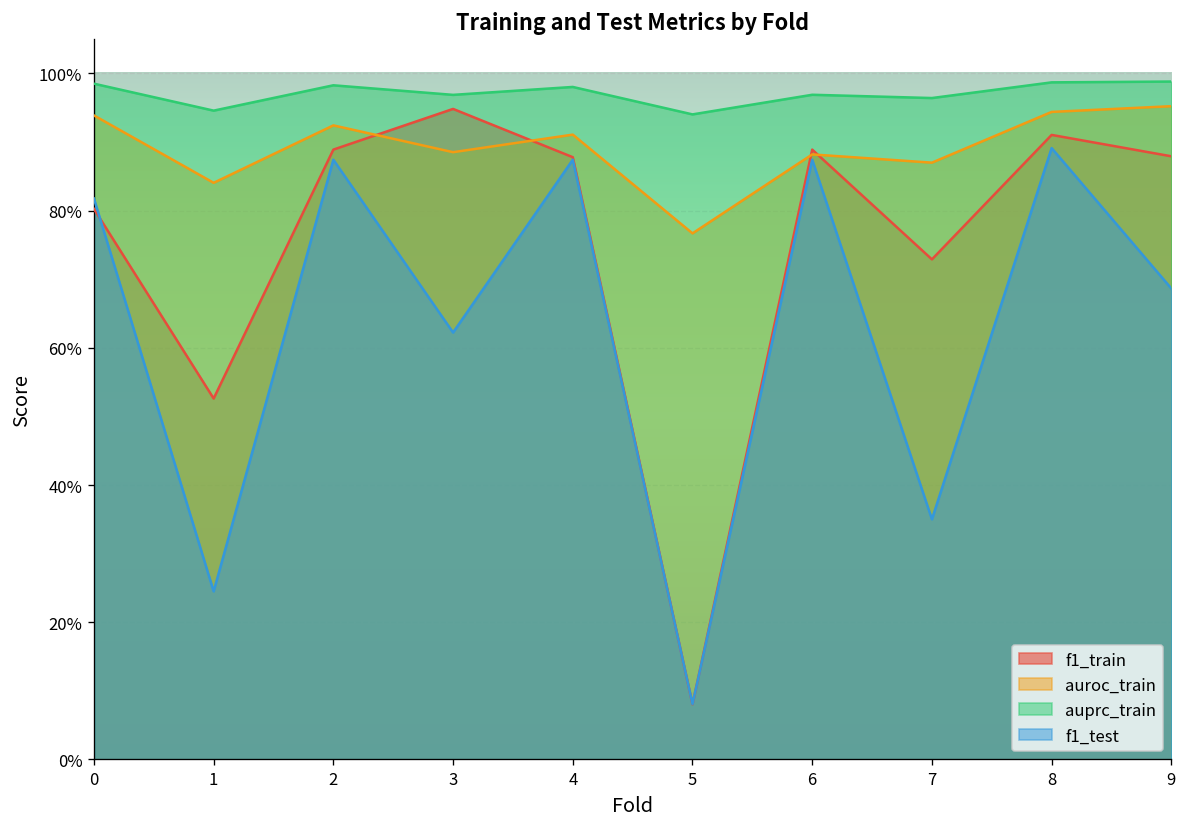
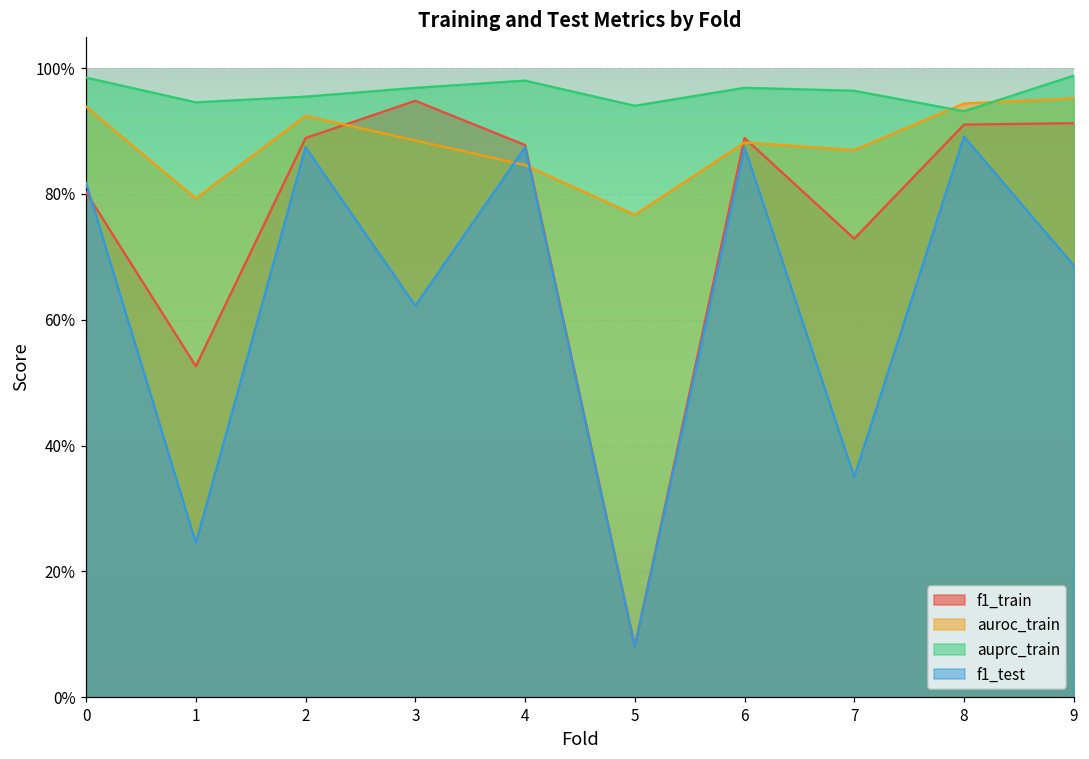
auroc_train, 1: 84% -> 79%
auprc_train, 2: 98% -> 95%
auroc_train, 4: 91% -> 85%
auprc_train, 8: 99% -> 93%
f1_train, 9: 88% -> 91%
